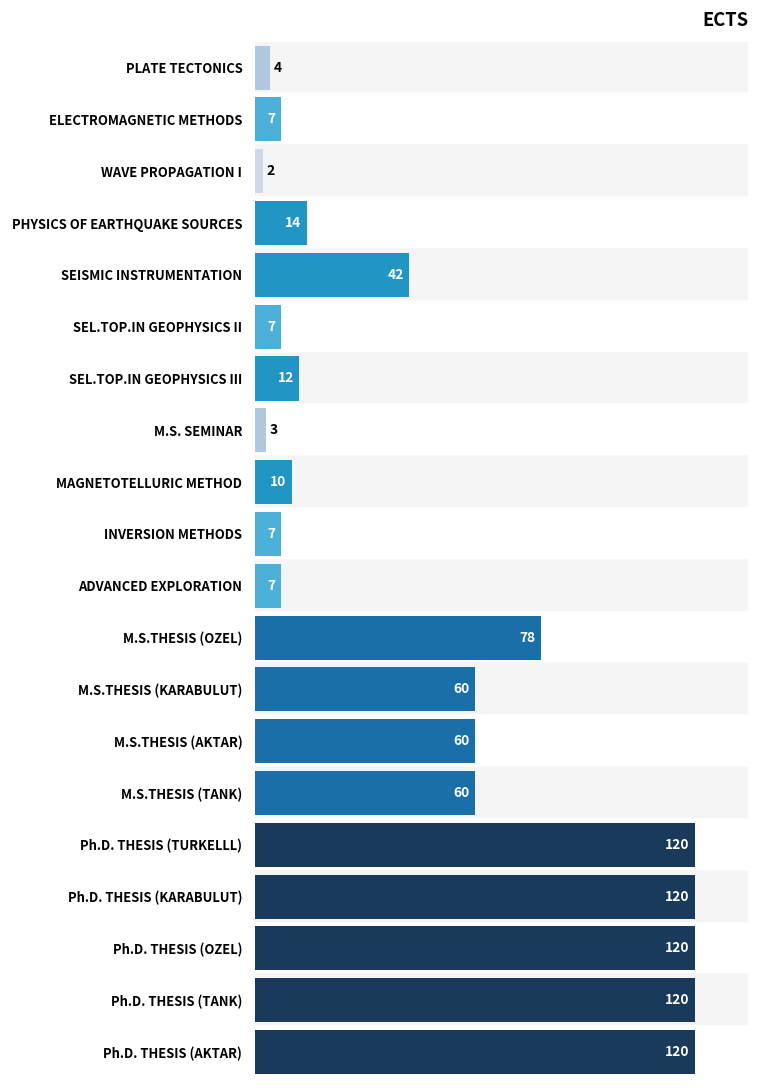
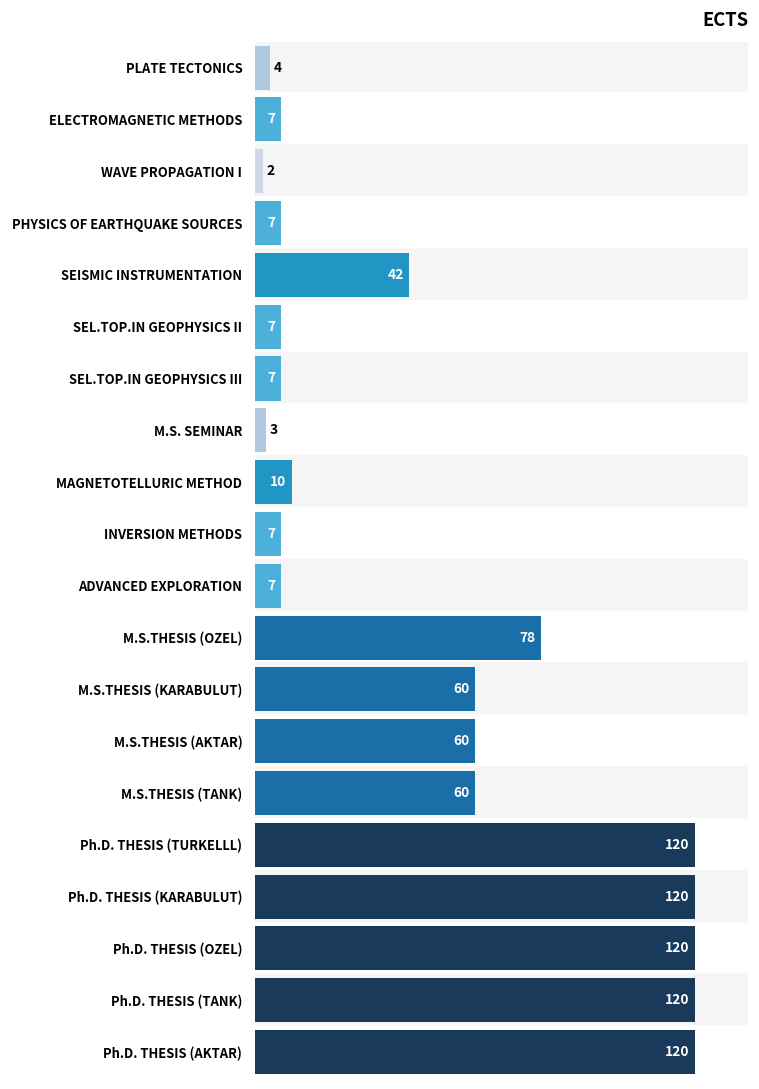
PHYSICS OF EARTHQUAKE SOURCES: 14 -> 7
SEL.TOP.IN GEOPHYSICS III: 12 -> 7
